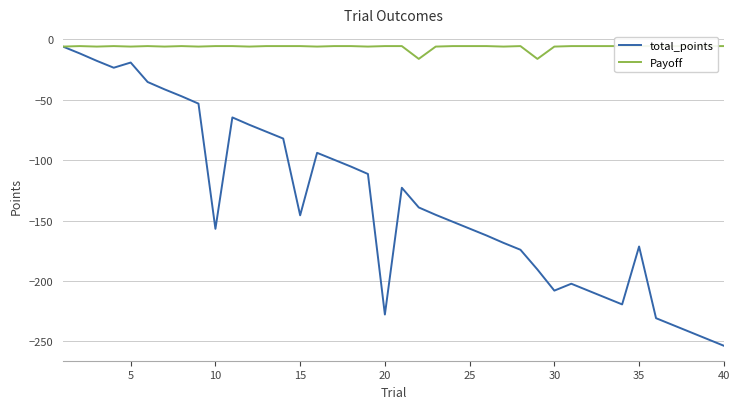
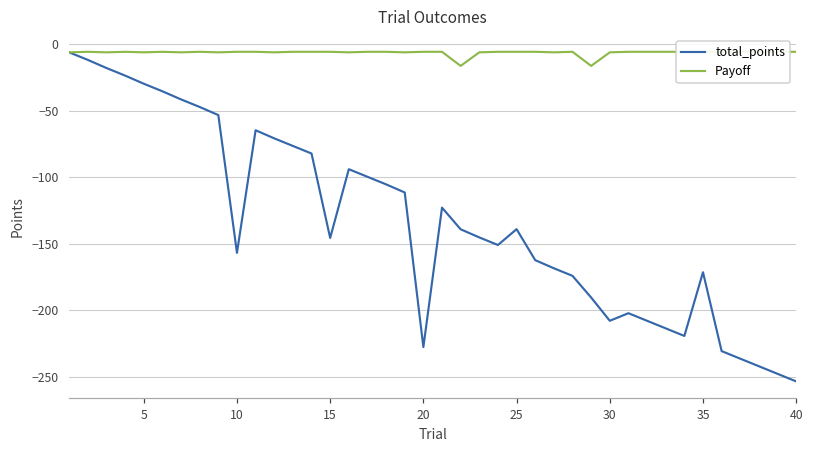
total_points, 5: -19 -> -30
total_points, 25: -157 -> -139
